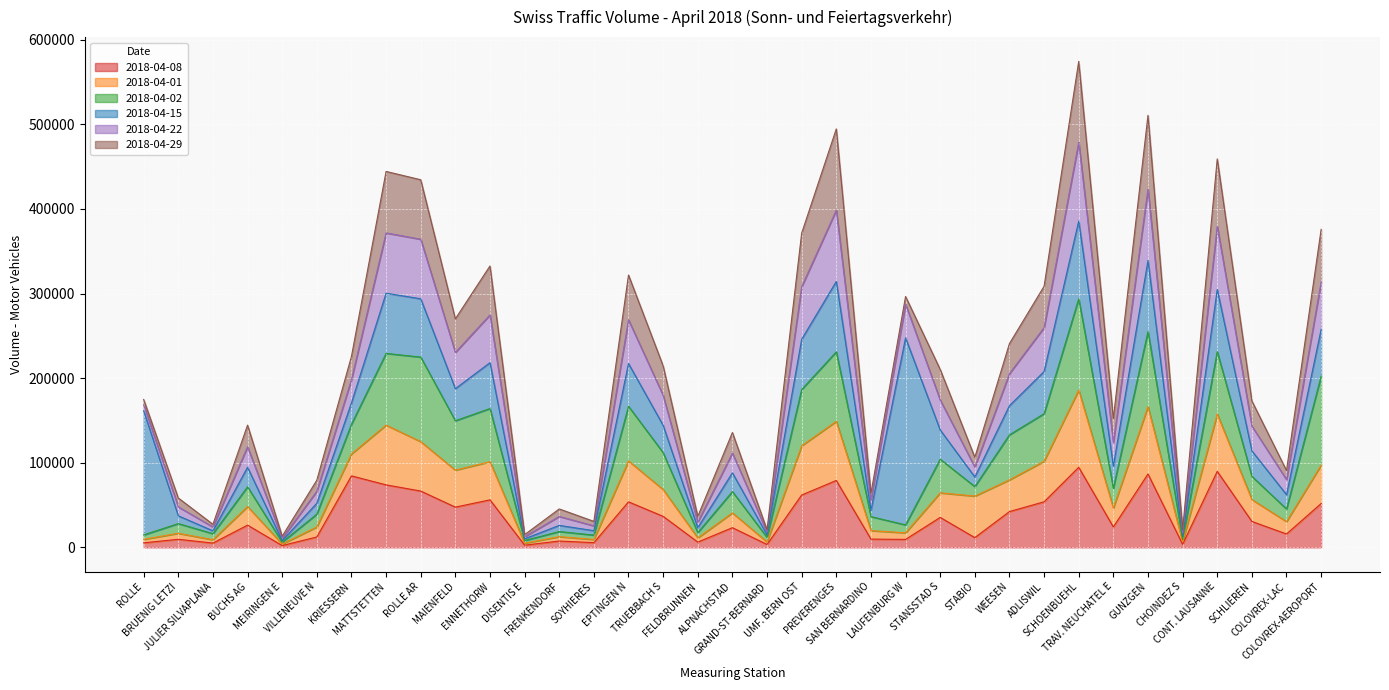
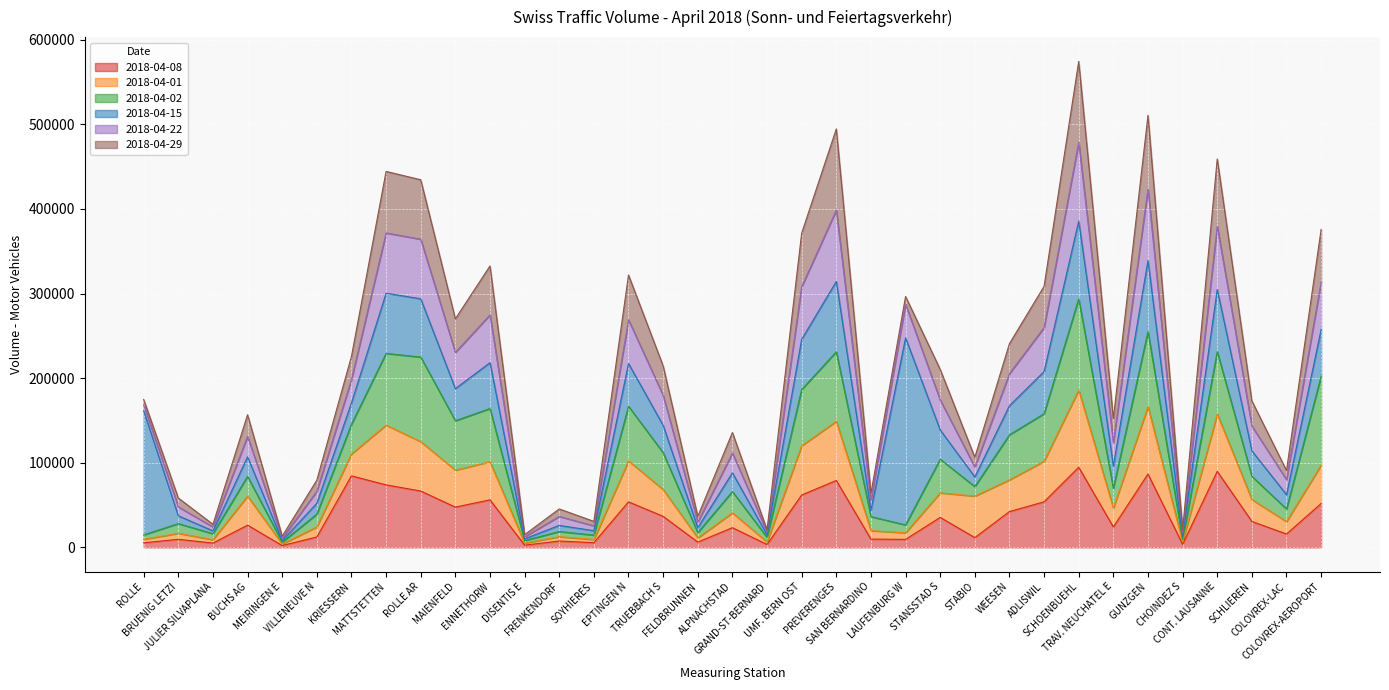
2018-04-01, BUCHS AG: 20000 -> 30000
